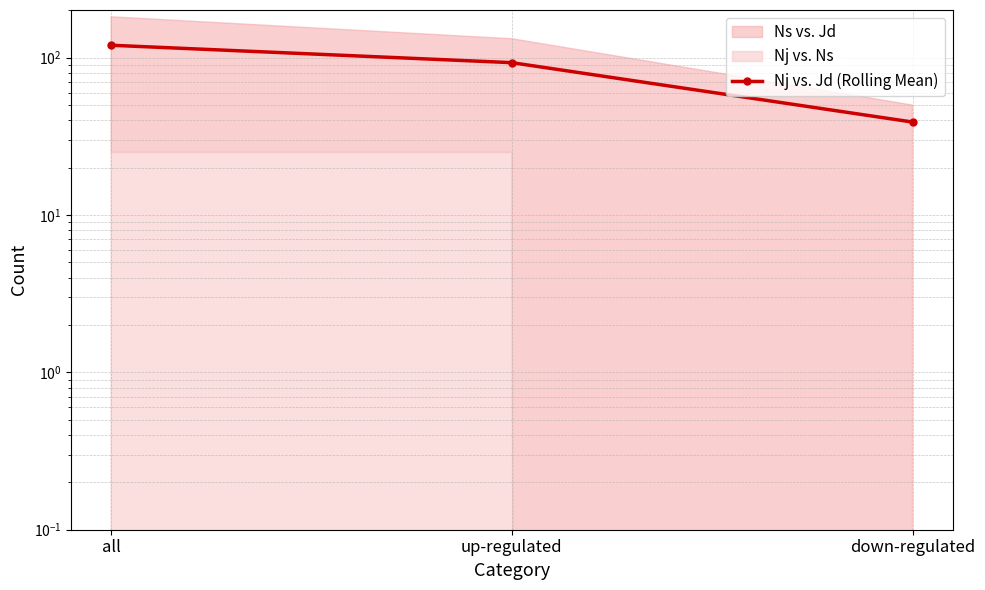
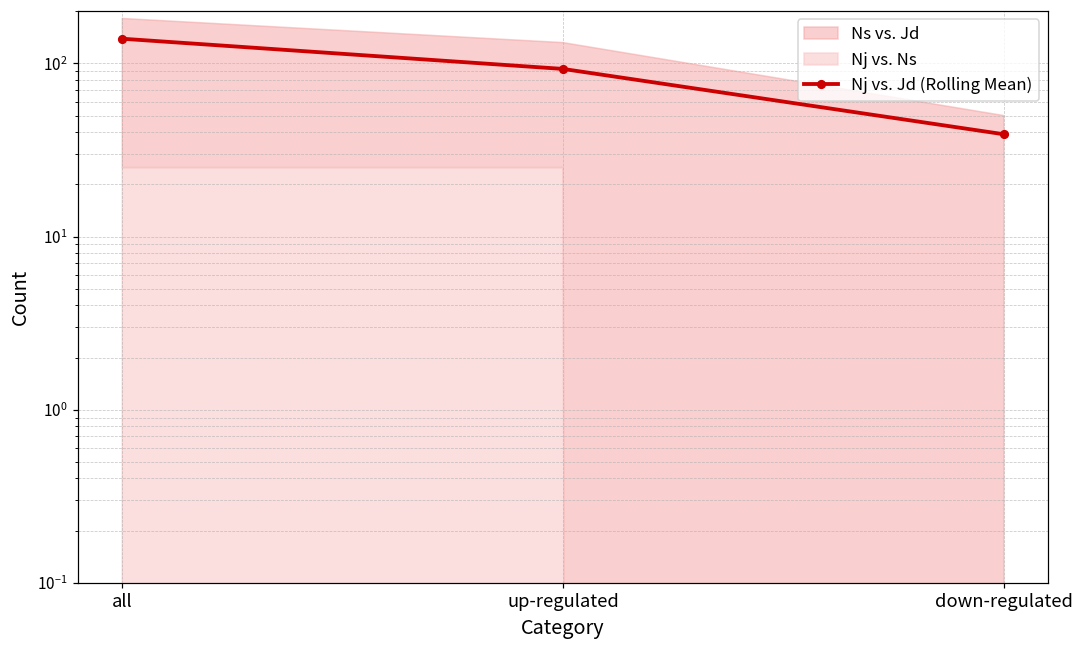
Nj vs. Jd (Rolling Mean), all: 120 -> 140
